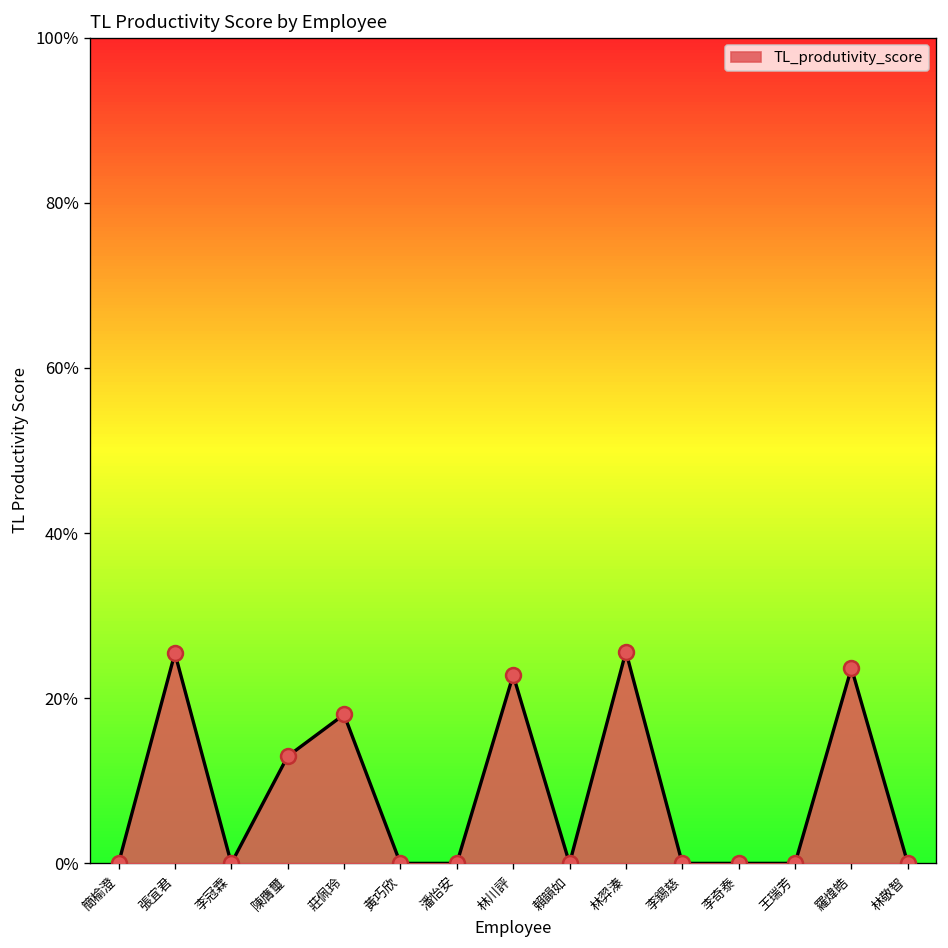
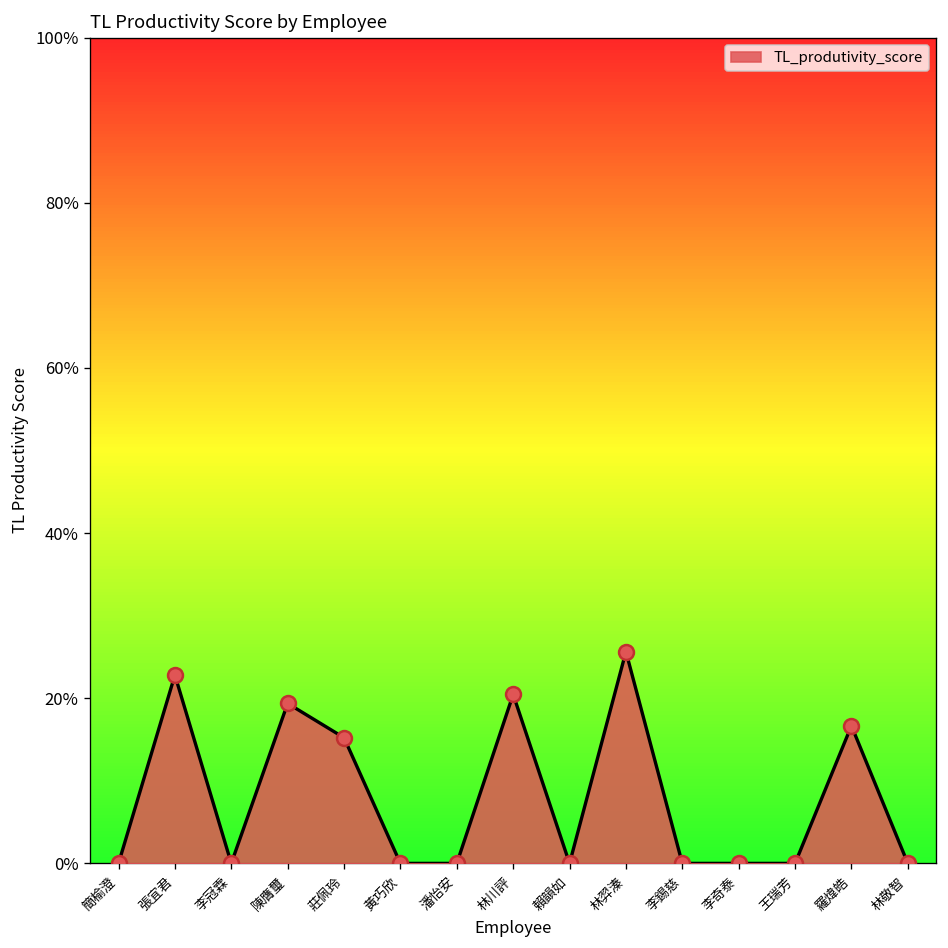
張宜君: 25% -> 23%
陳膺璽: 13% -> 19%
莊佩玲: 18% -> 15%
林川評: 23% -> 20%
羅煒皓: 24% -> 17%
